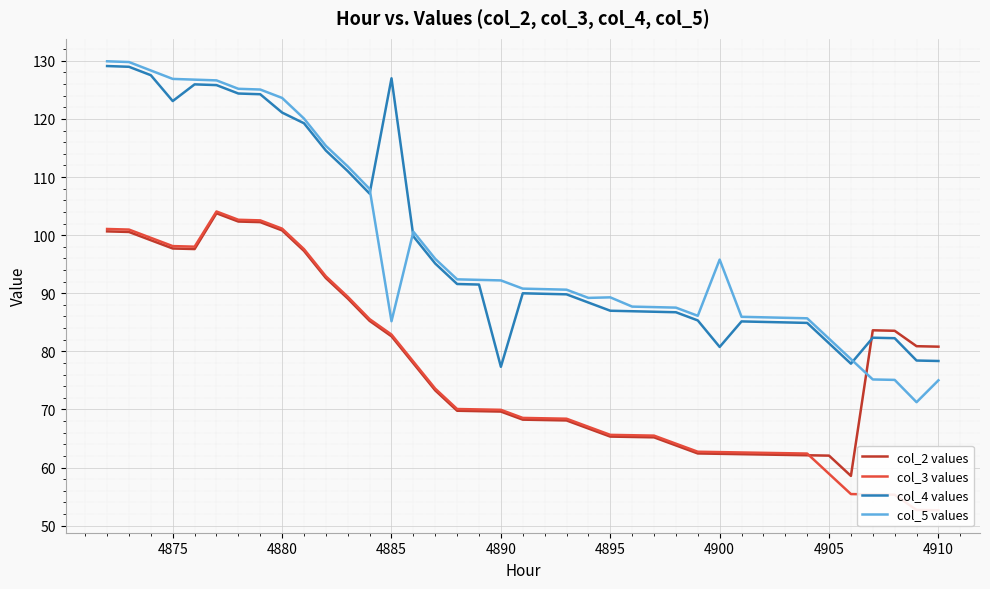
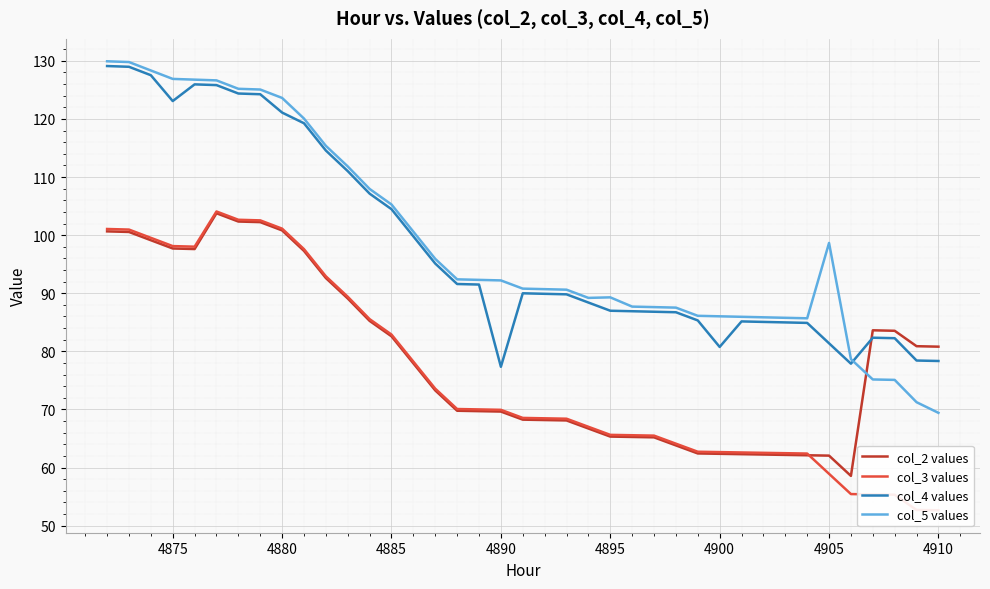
col_4 values, 4885: 127 -> 104
col_5 values, 4885: 85 -> 105
col_5 values, 4900: 96 -> 86
col_5 values, 4905: 82 -> 99
col_5 values, 4910: 75 -> 69
